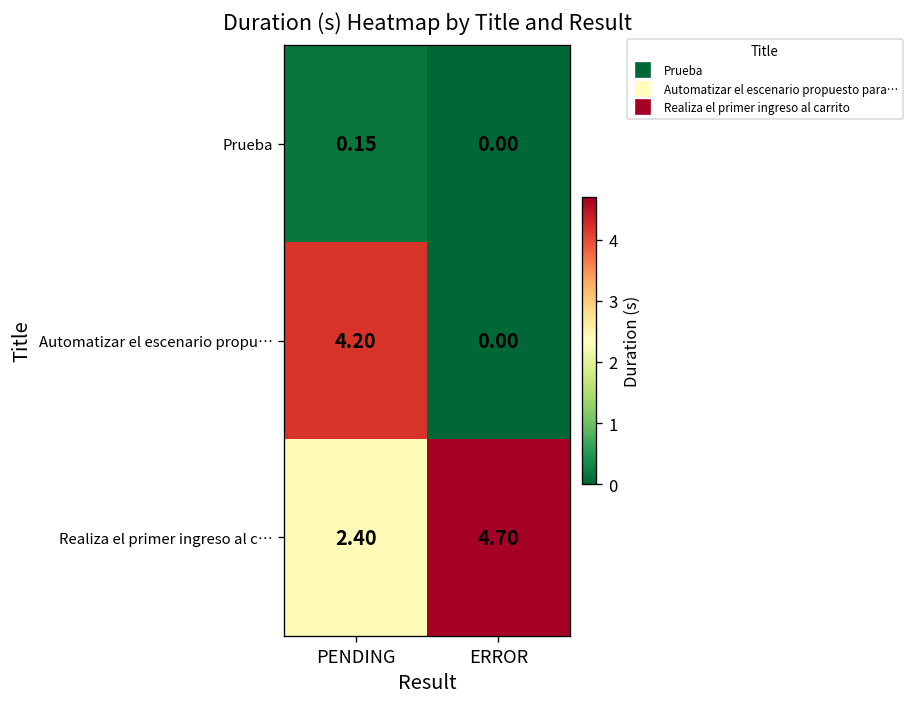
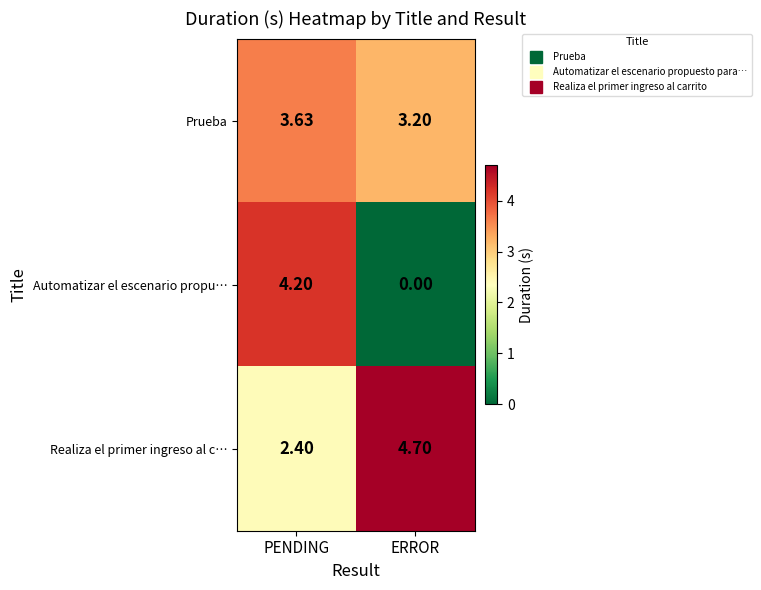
Prueba, PENDING: 0.15 -> 3.63
Prueba, ERROR: 0.00 -> 3.20
